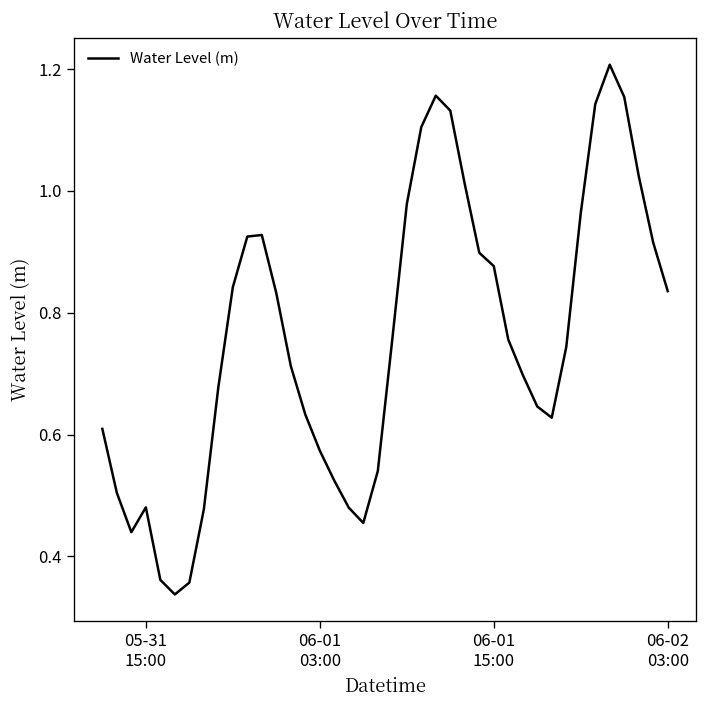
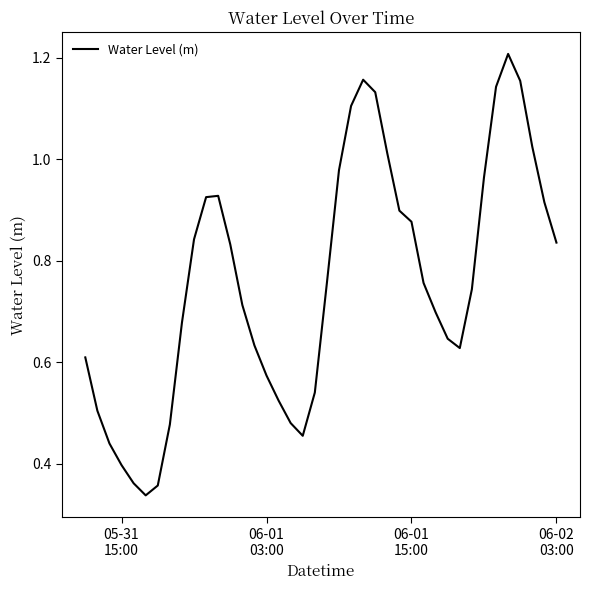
05-31 15:00: 0.48 -> 0.40
